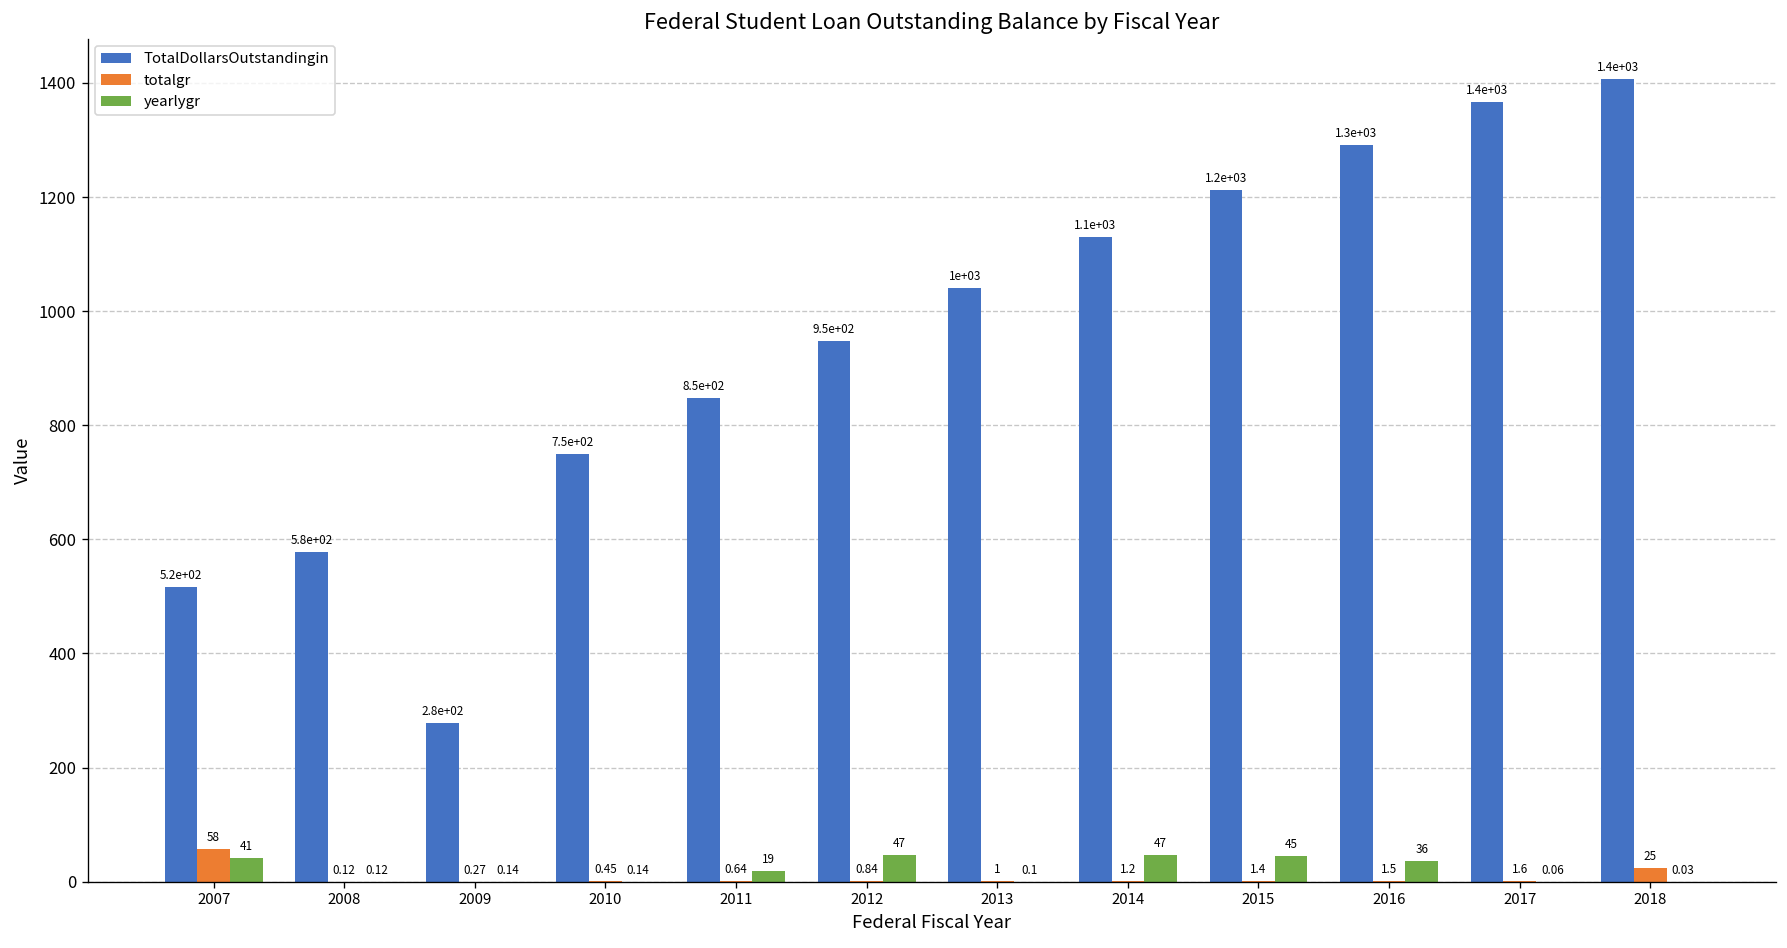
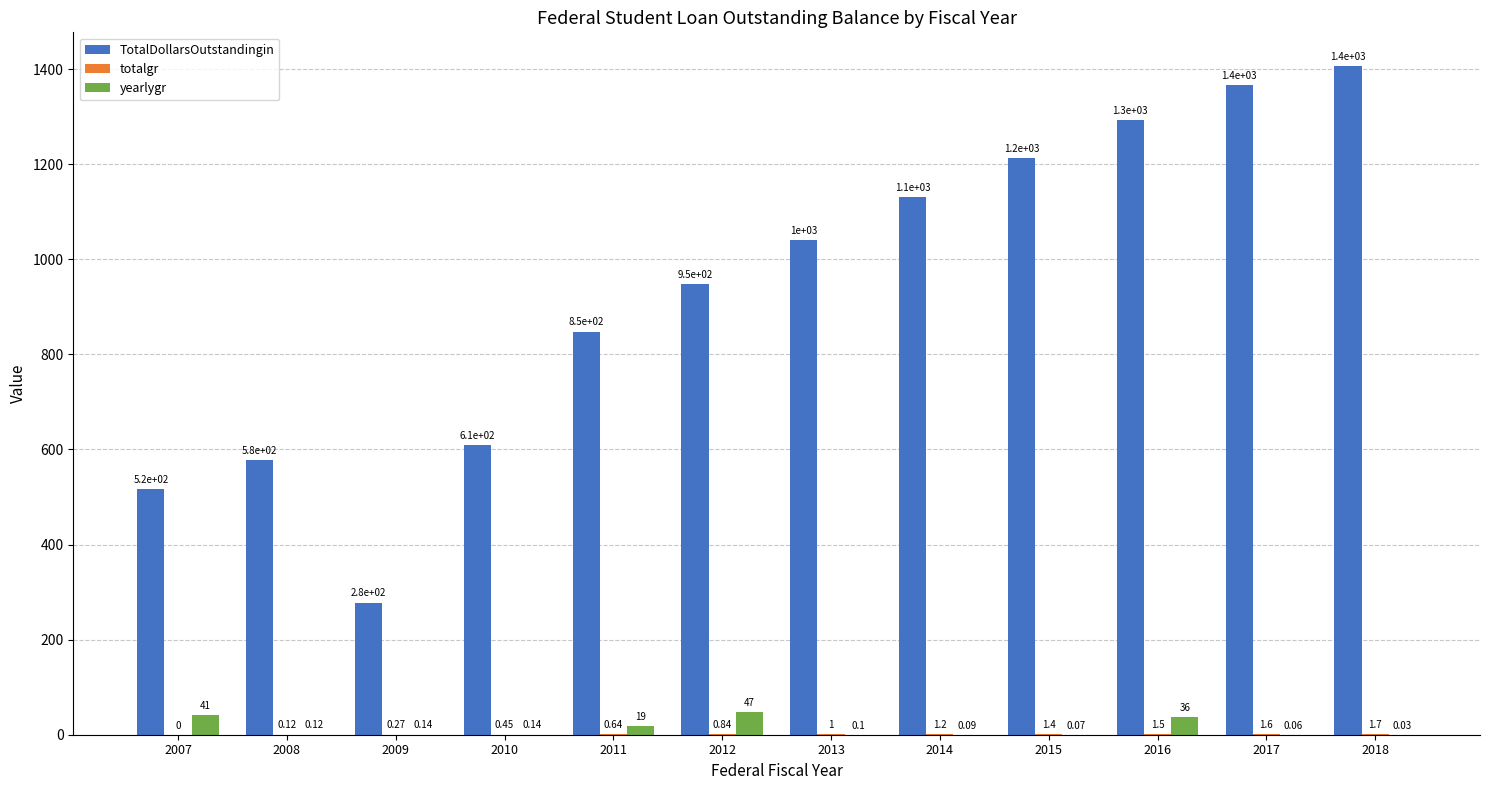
totalgr, 2007: 58 -> 0
TotalDollarsOutstandingin, 2010: 7.5e+02 -> 6.1e+02
yearlygr, 2014: 47 -> 0.09
yearlygr, 2015: 45 -> 0.07
totalgr, 2018: 25 -> 1.7
